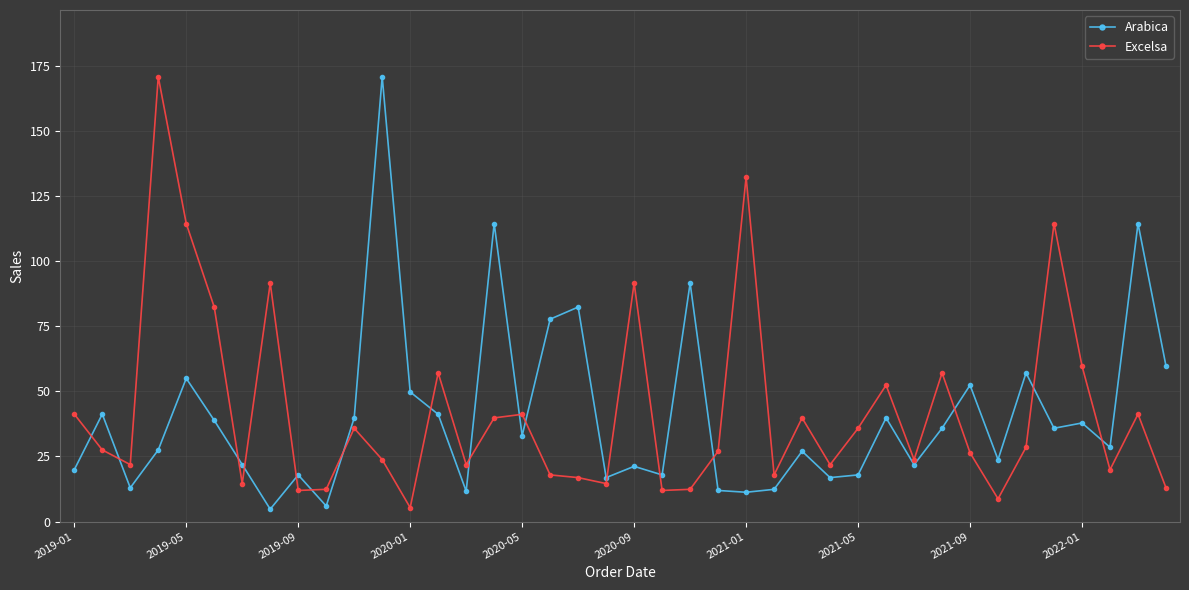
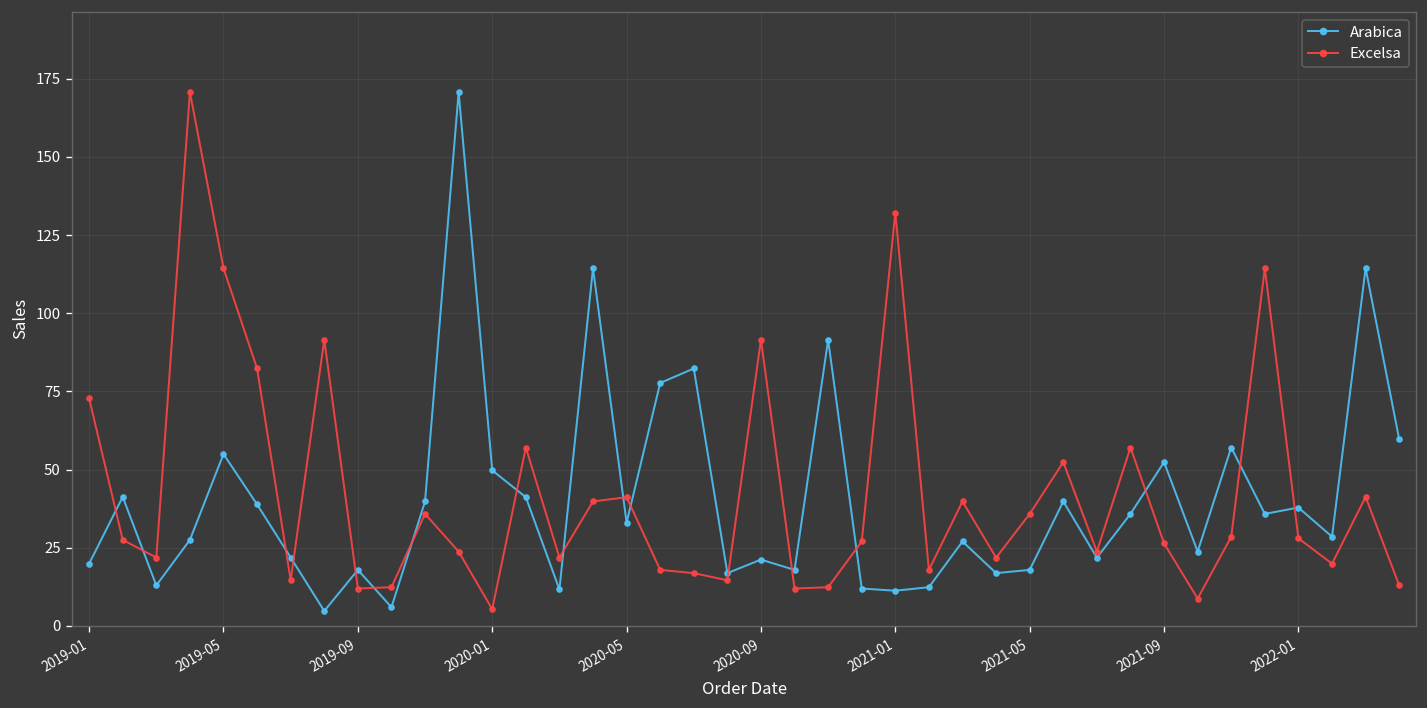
Excelsa, 2019-01: 41 -> 73
Excelsa, 2022-01: 60 -> 28
